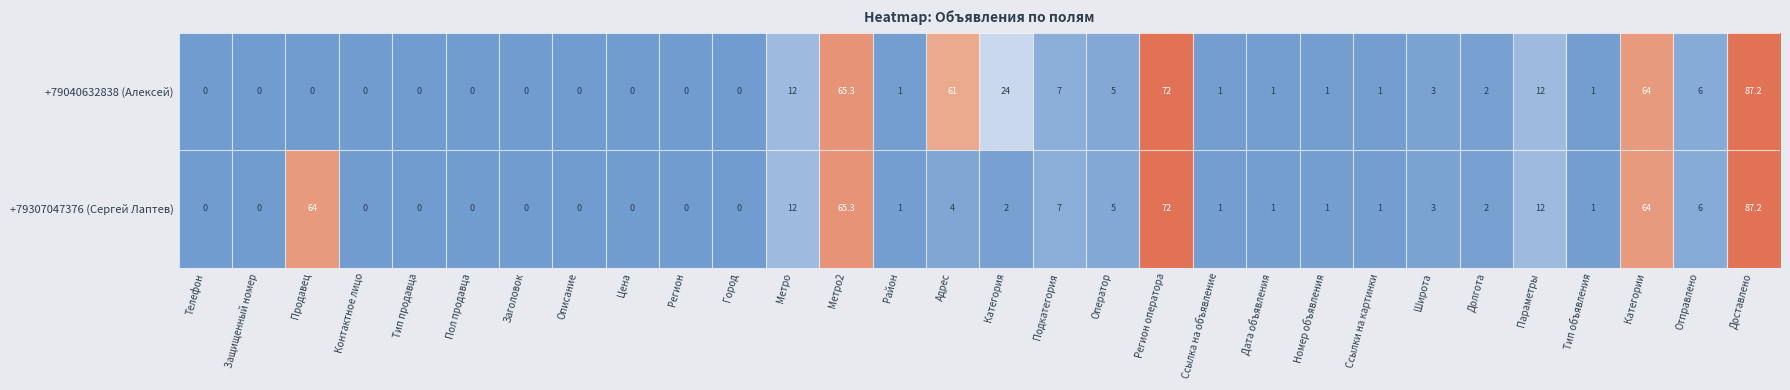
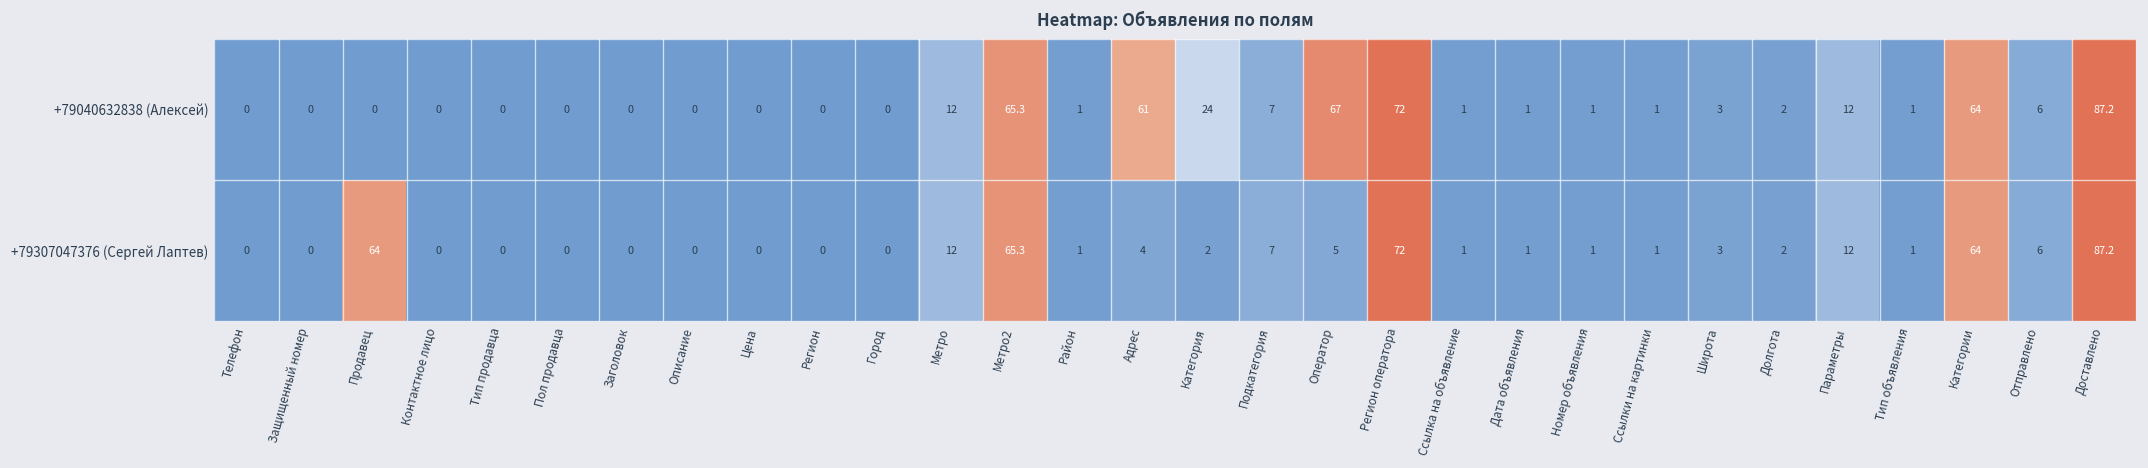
+79040632838 (Алексей), Оператор: 5 -> 67
